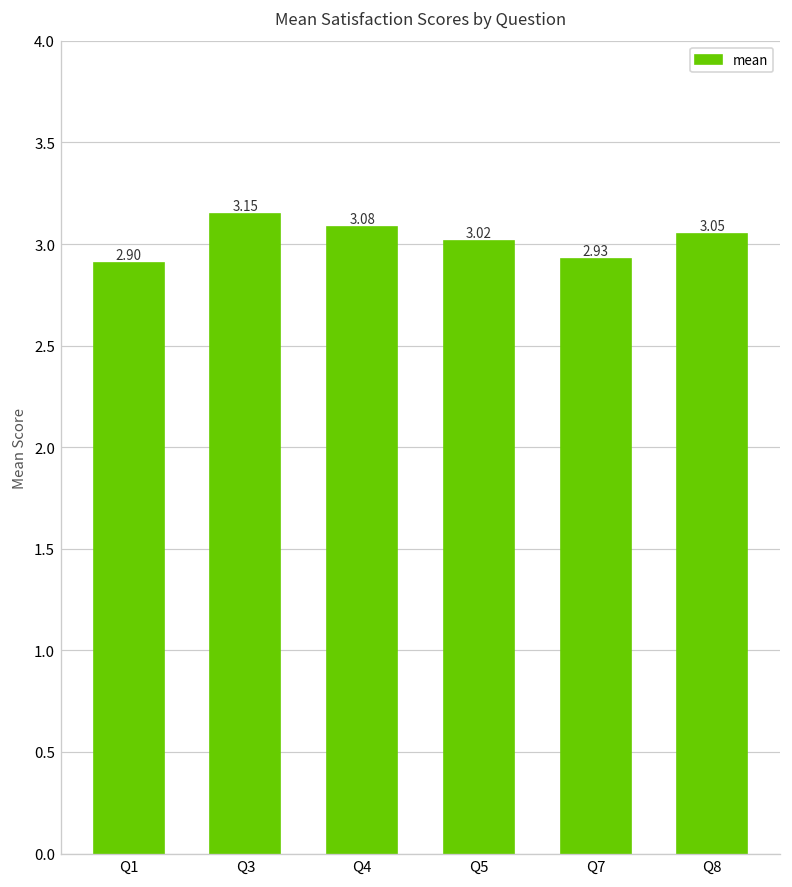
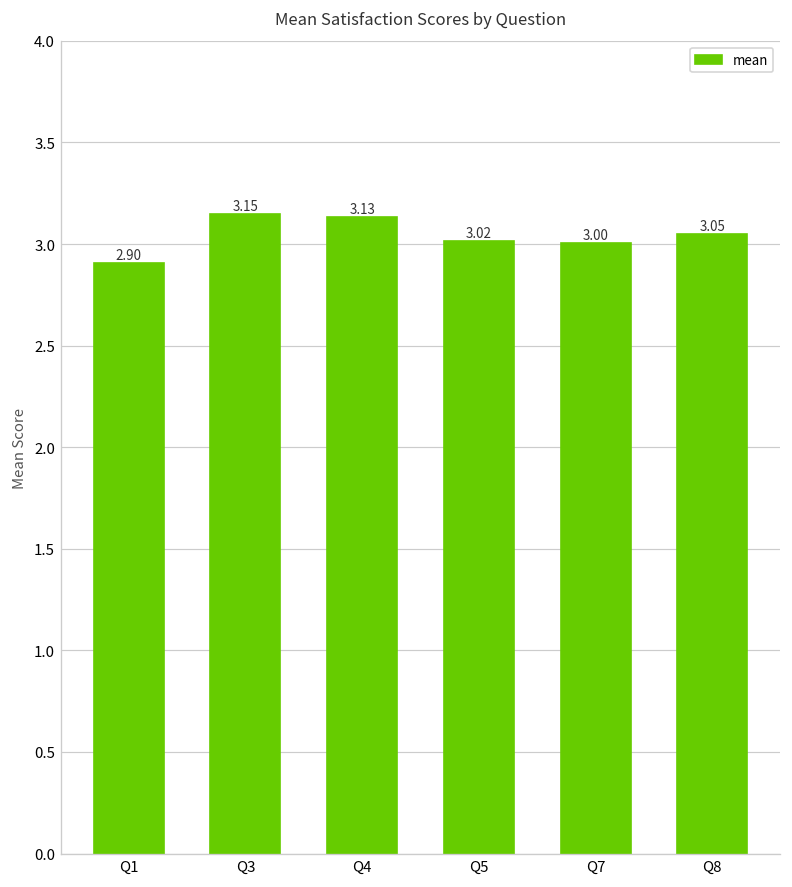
Q4: 3.08 -> 3.13
Q7: 2.93 -> 3.00
